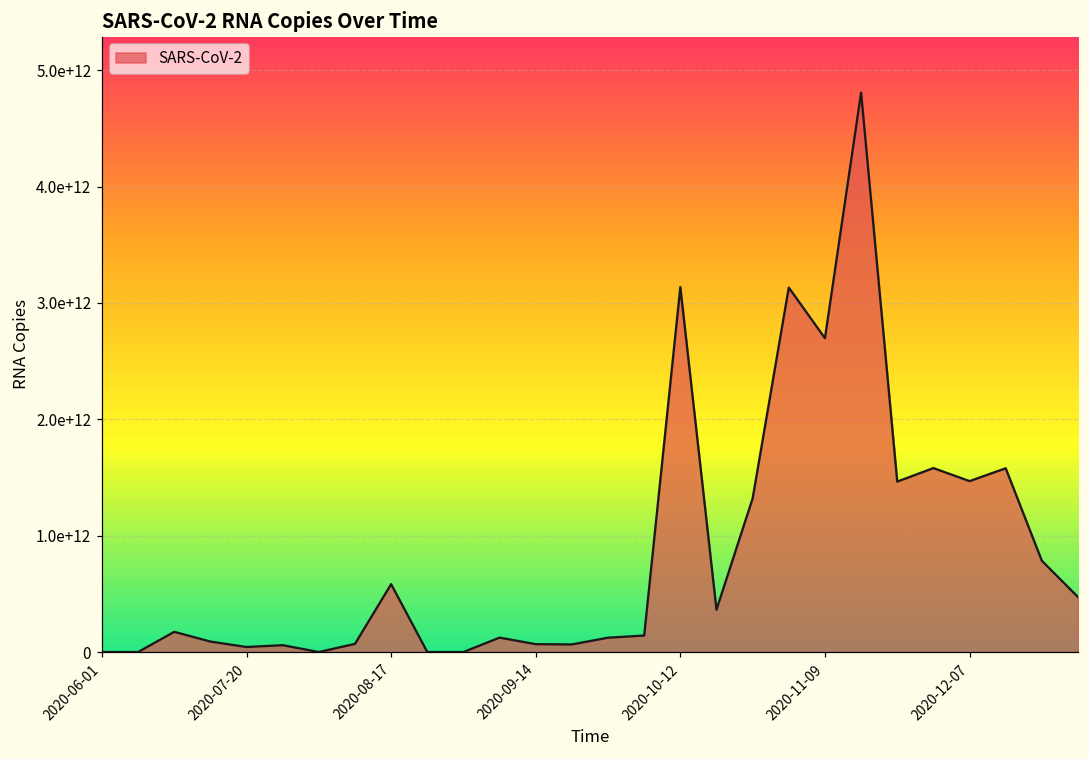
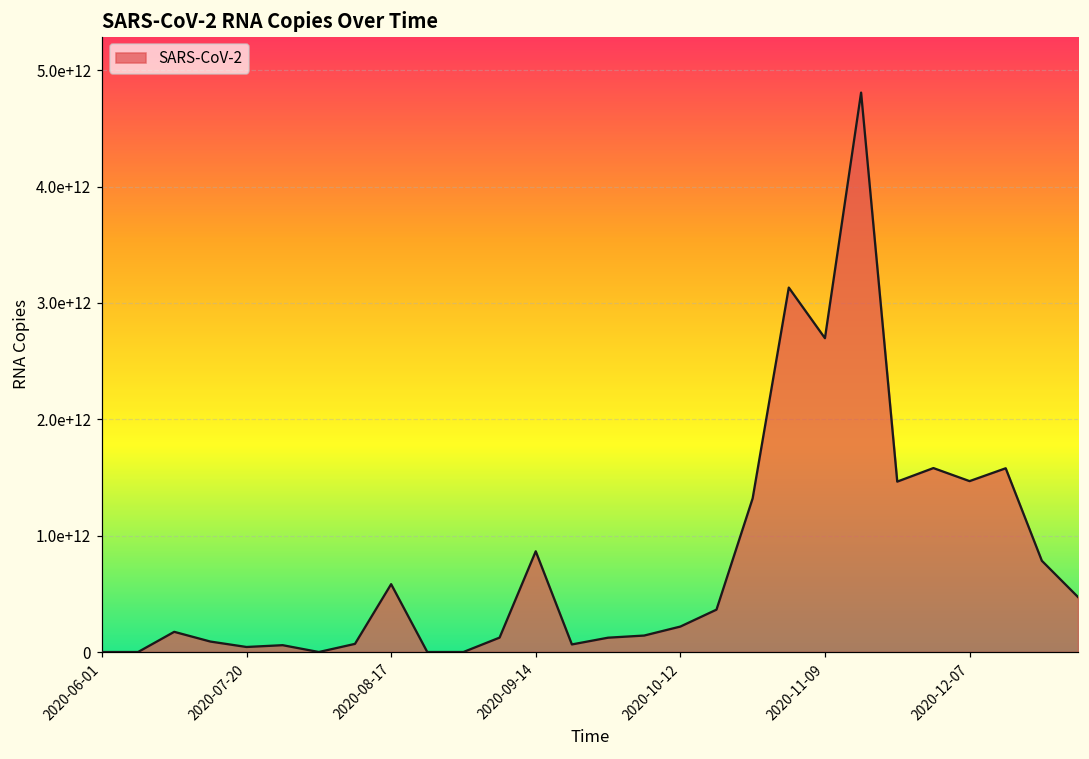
2020-09-14: 70000000000 -> 870000000000
2020-10-12: 3140000000000 -> 220000000000
